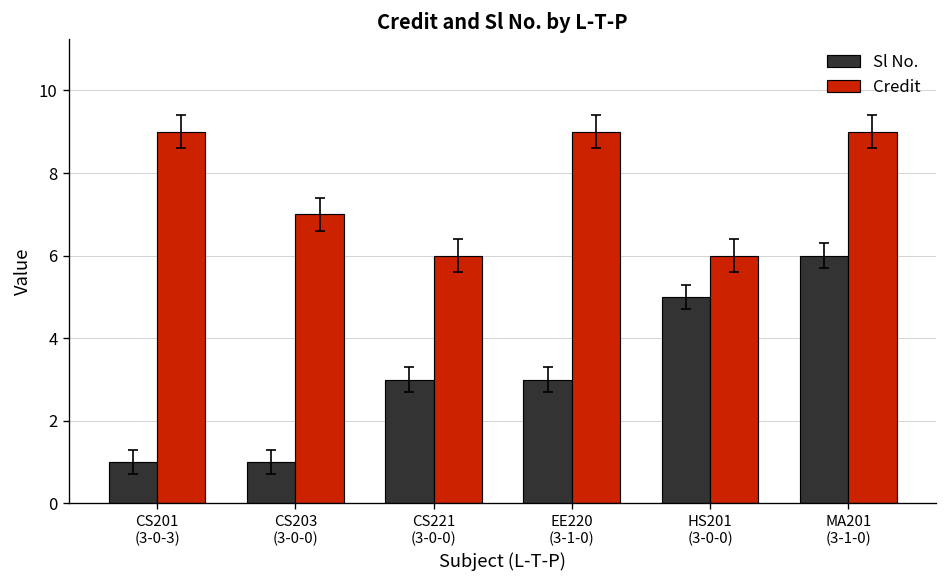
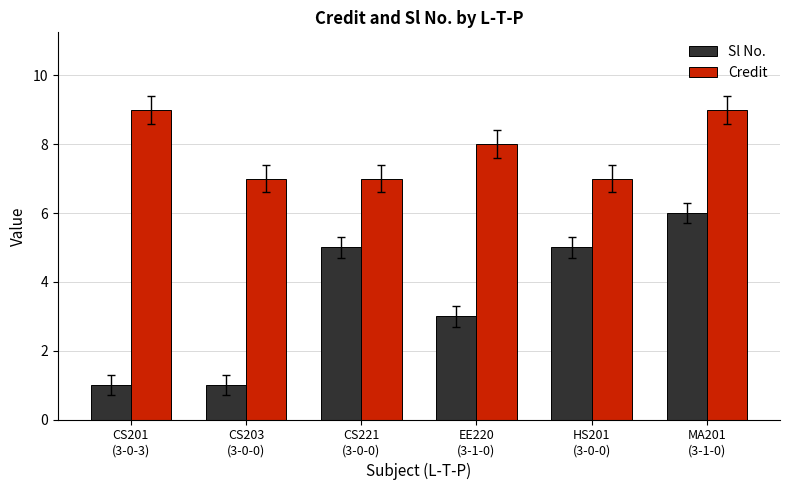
Sl No., CS221 (3-0-0): 3 -> 5
Credit, CS221 (3-0-0): 6 -> 7
Credit, EE220 (3-1-0): 9 -> 8
Credit, HS201 (3-0-0): 6 -> 7
